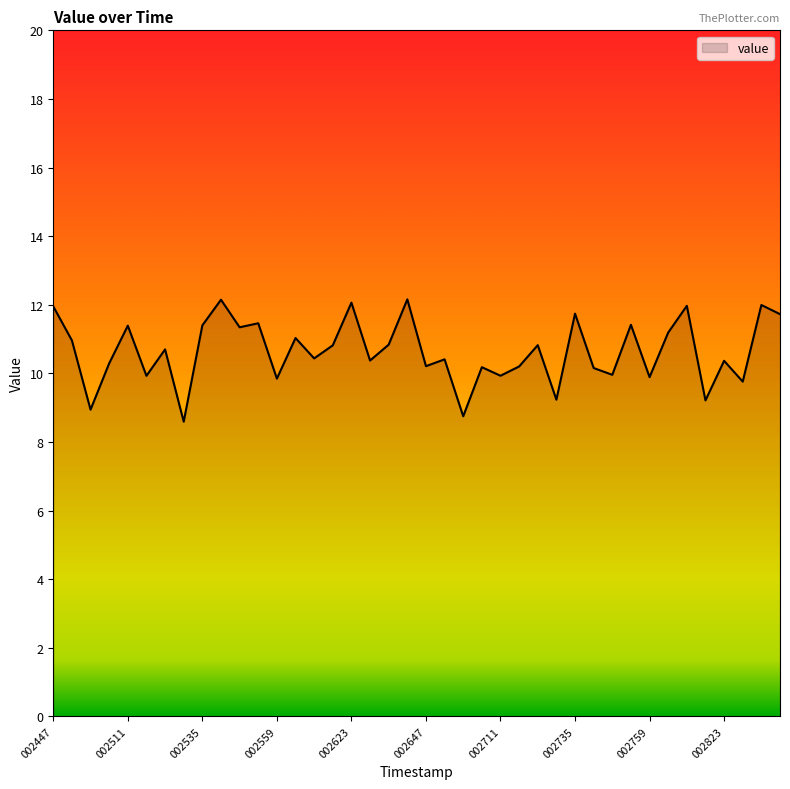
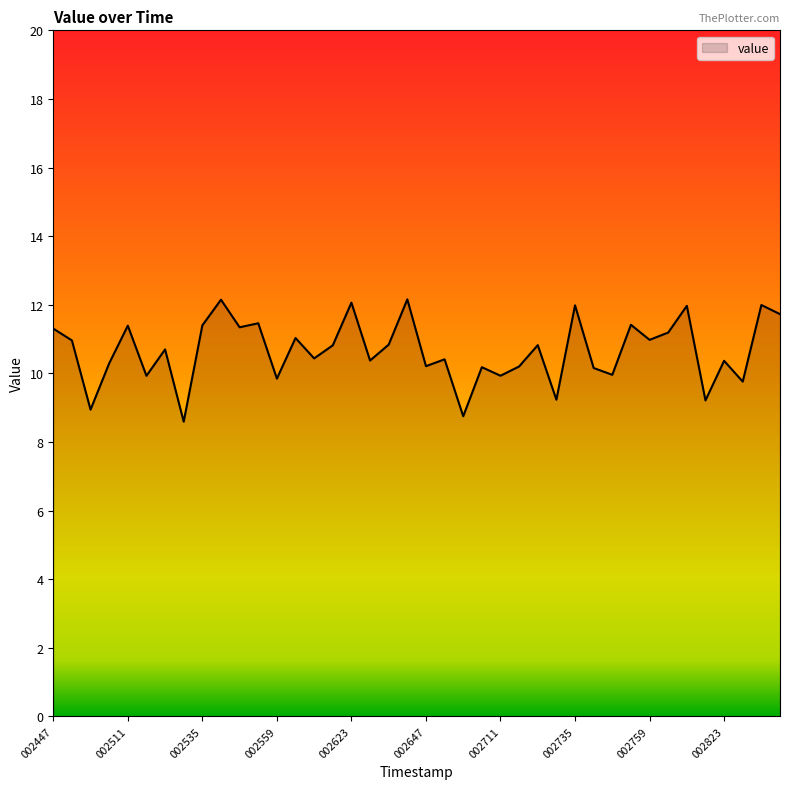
002447: 12.0 -> 11.3
002735: 11.7 -> 12.0
002759: 9.9 -> 11.0
